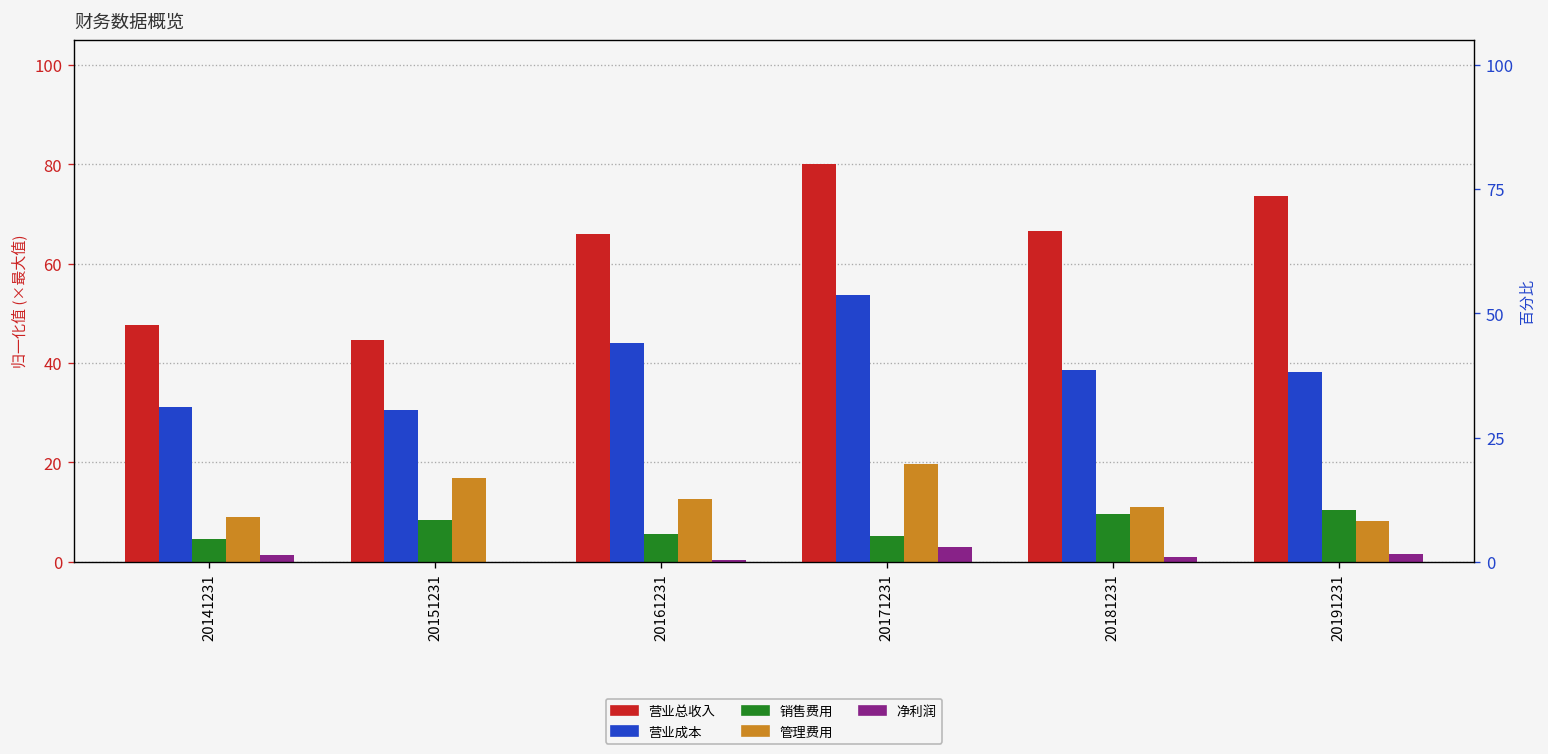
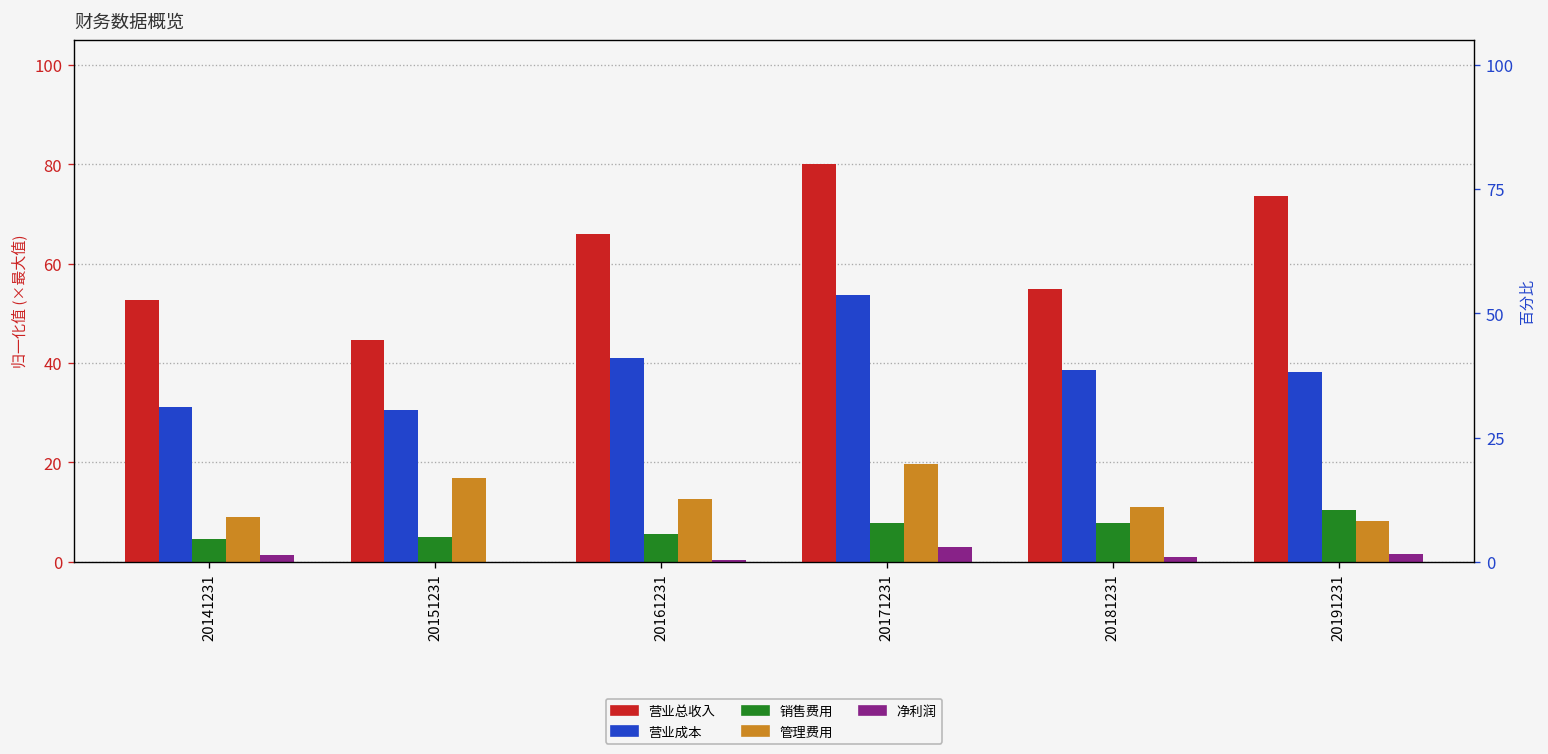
营业总收入, 20141231: 48 -> 53
销售费用, 20151231: 8 -> 5
营业成本, 20161231: 44 -> 41
销售费用, 20171231: 5 -> 8
营业总收入, 20181231: 67 -> 55
销售费用, 20181231: 10 -> 8
